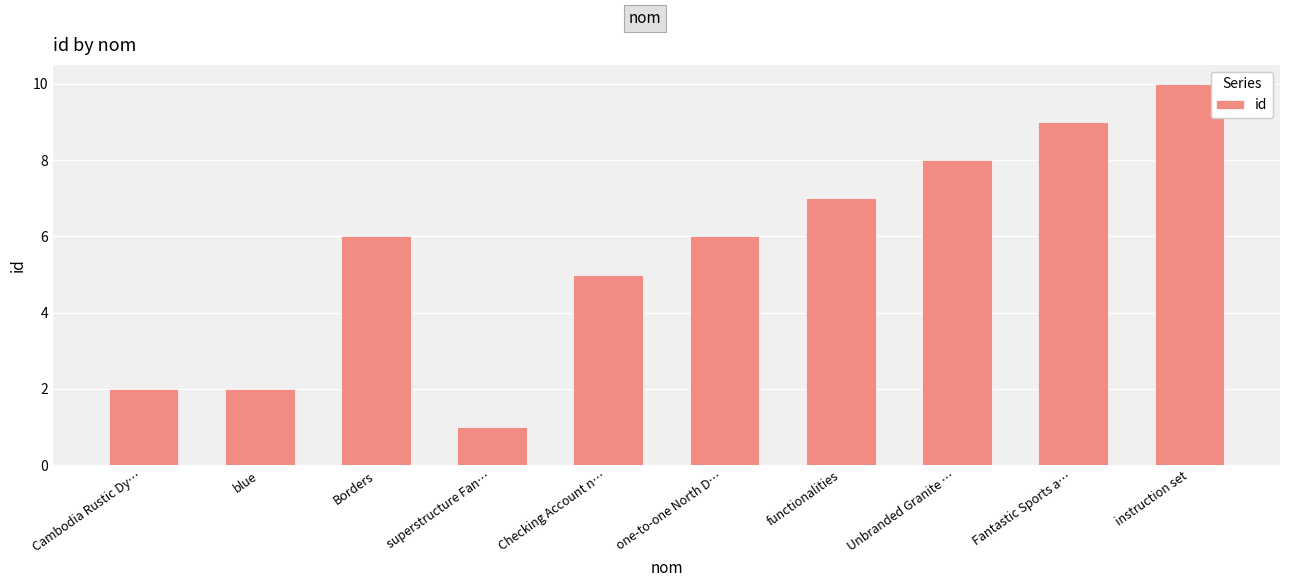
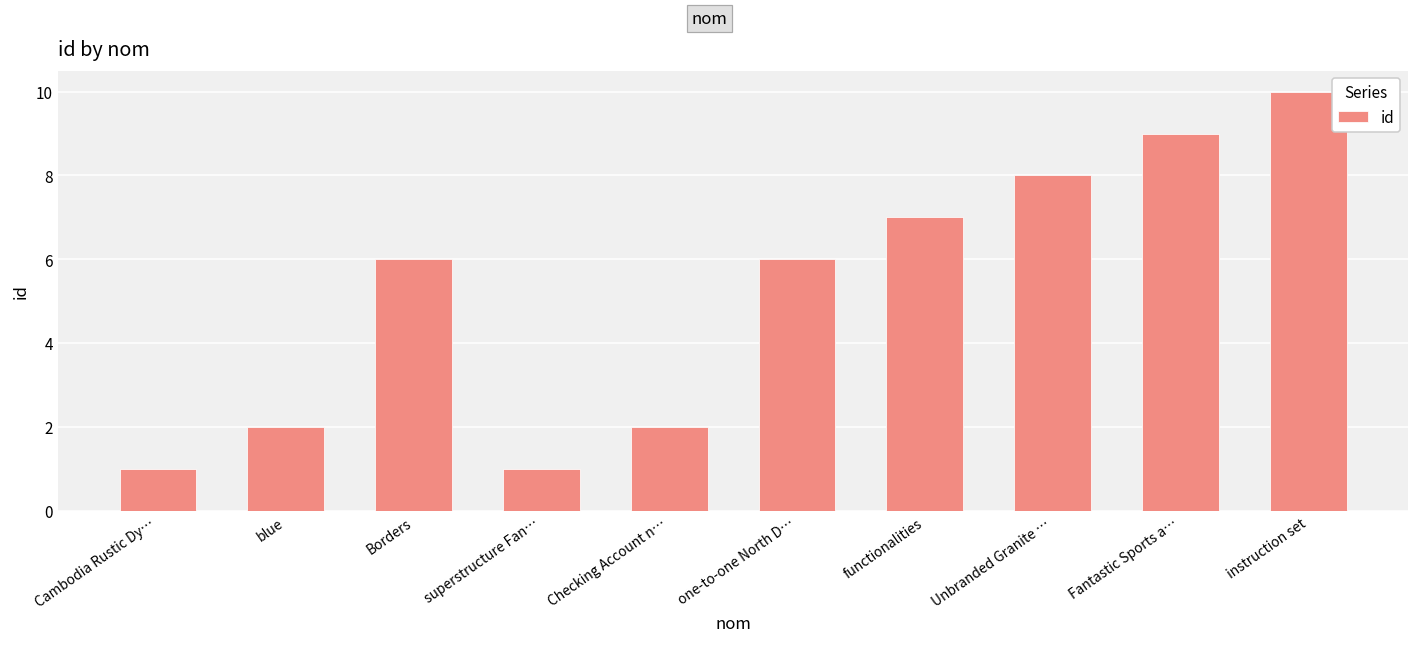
Cambodia Rustic Dy…: 2 -> 1
Checking Account n…: 5 -> 2
